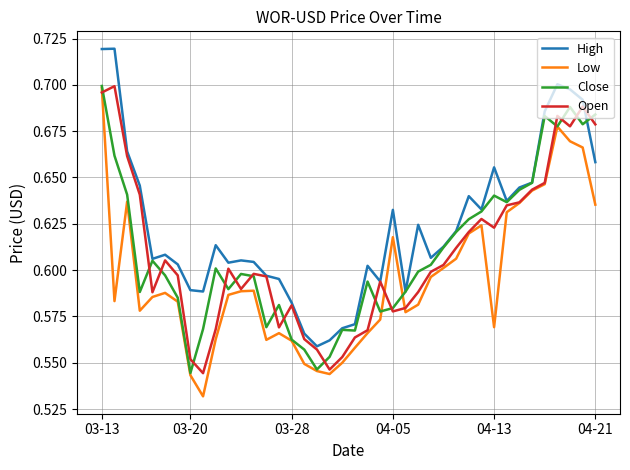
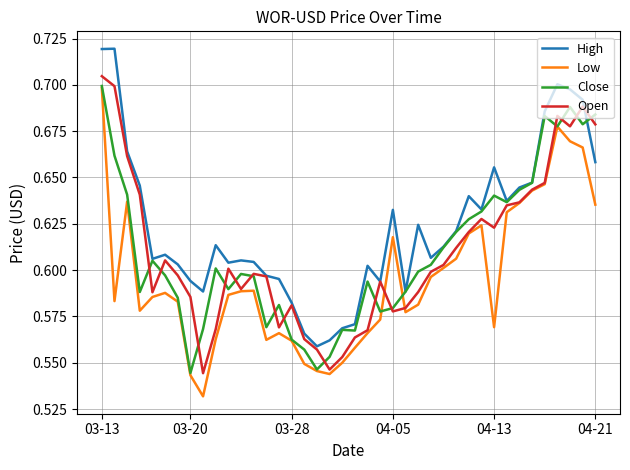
Open, 03-13: 0.696 -> 0.705
High, 03-20: 0.589 -> 0.594
Open, 03-20: 0.552 -> 0.586
